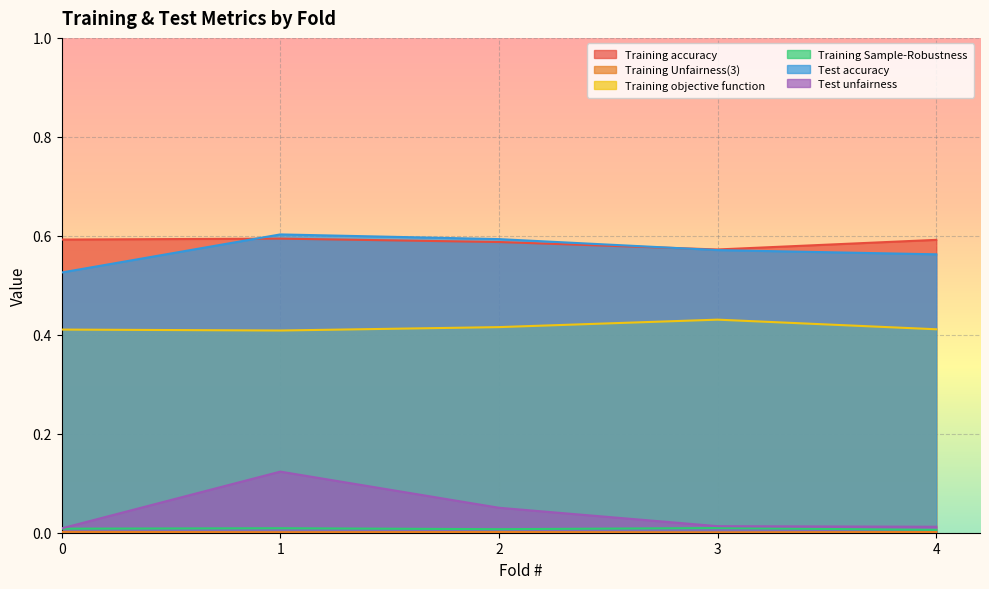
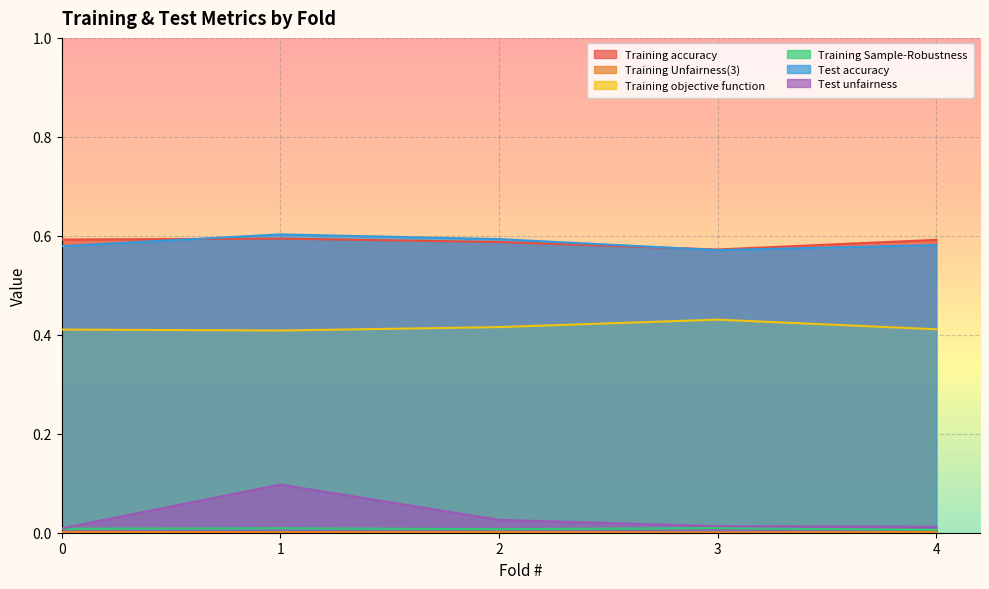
Test accuracy, 0: 0.53 -> 0.58
Test unfairness, 1: 0.12 -> 0.10
Test unfairness, 2: 0.05 -> 0.03
Test accuracy, 4: 0.56 -> 0.58
